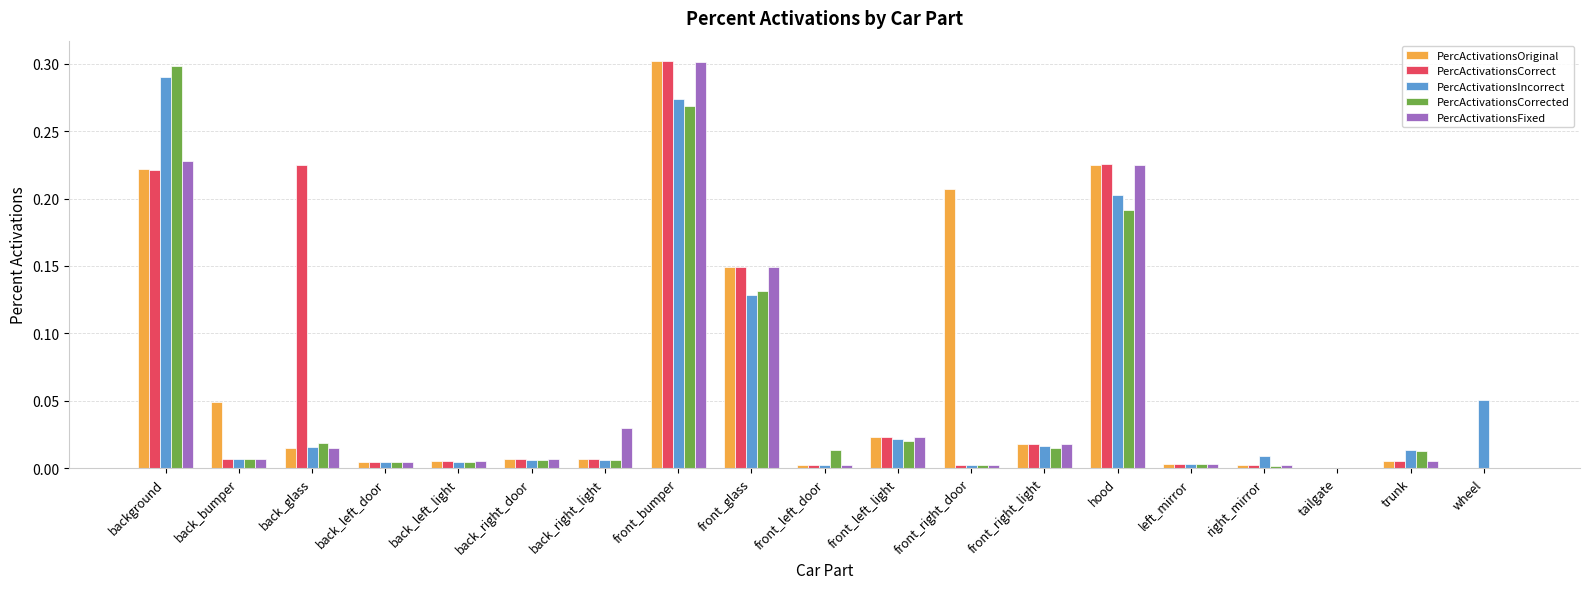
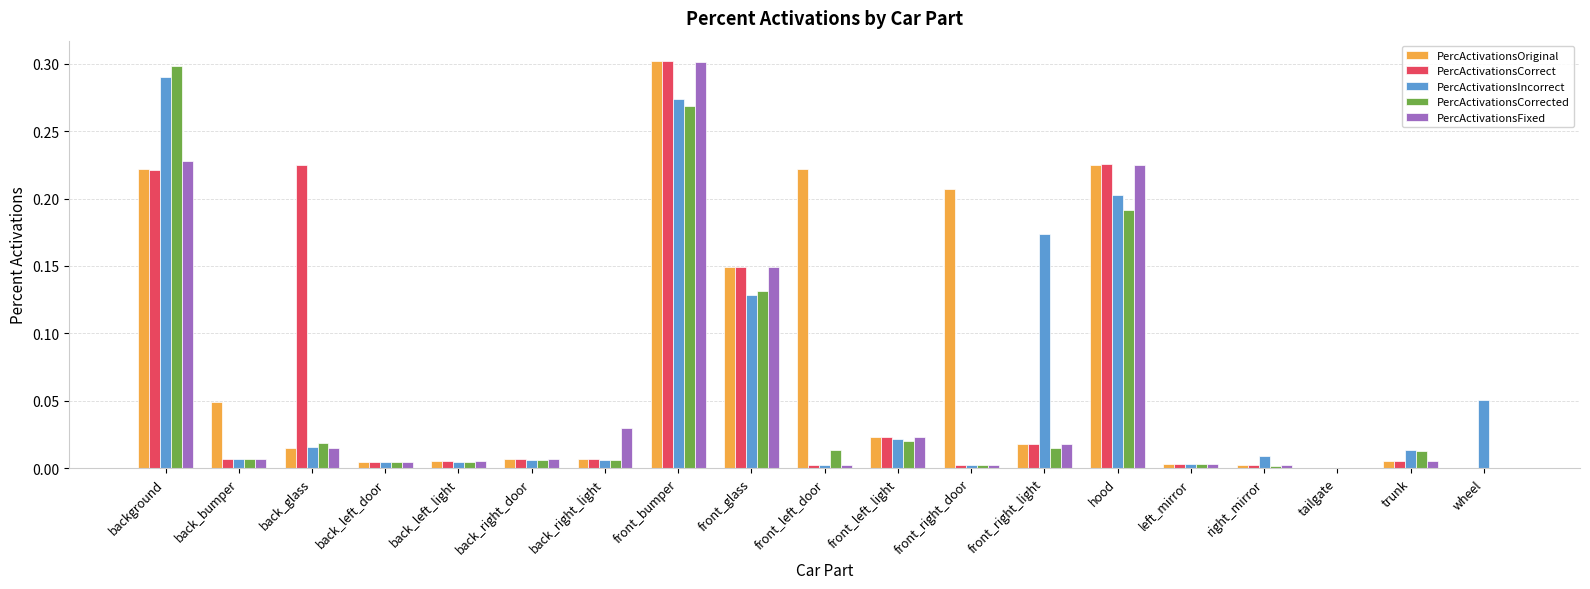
PercActivationsOriginal, front_left_door: 0.003 -> 0.222
PercActivationsIncorrect, front_right_light: 0.016 -> 0.174
